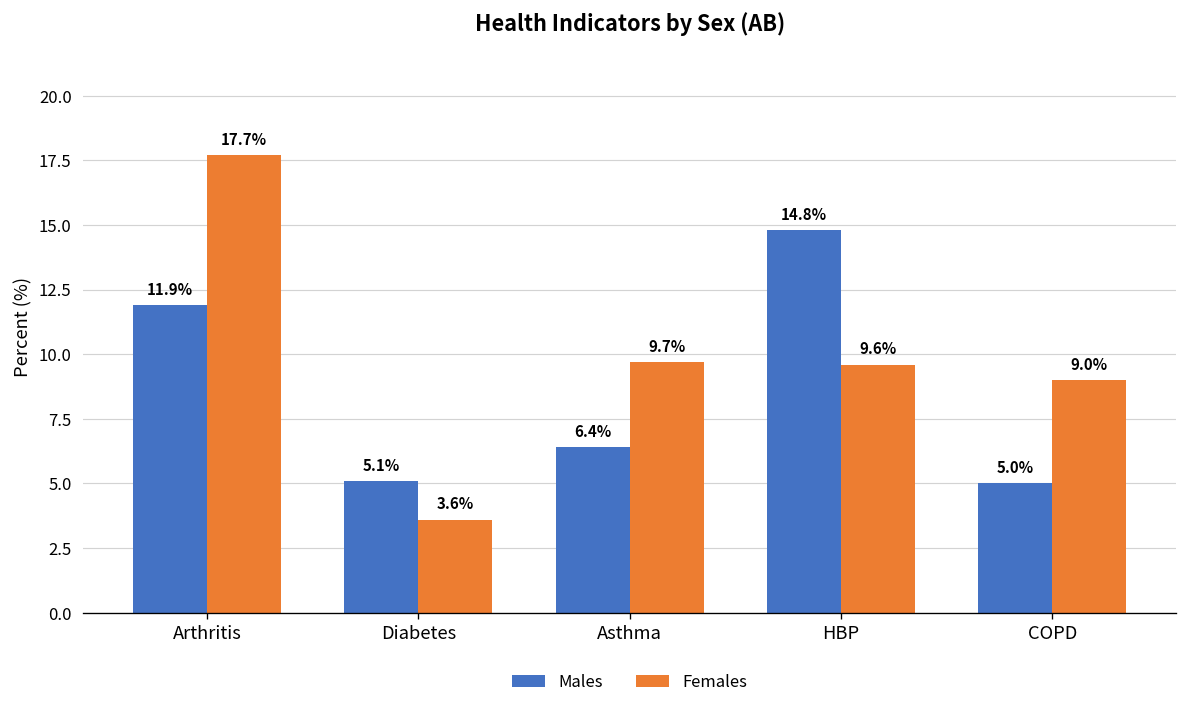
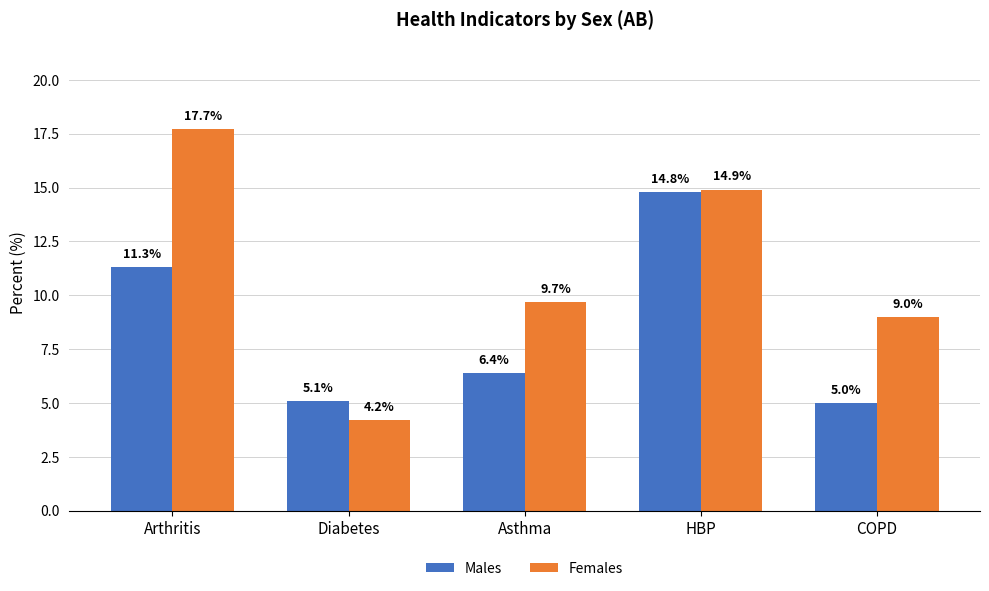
Males, Arthritis: 11.9% -> 11.3%
Females, Diabetes: 3.6% -> 4.2%
Females, HBP: 9.6% -> 14.9%
